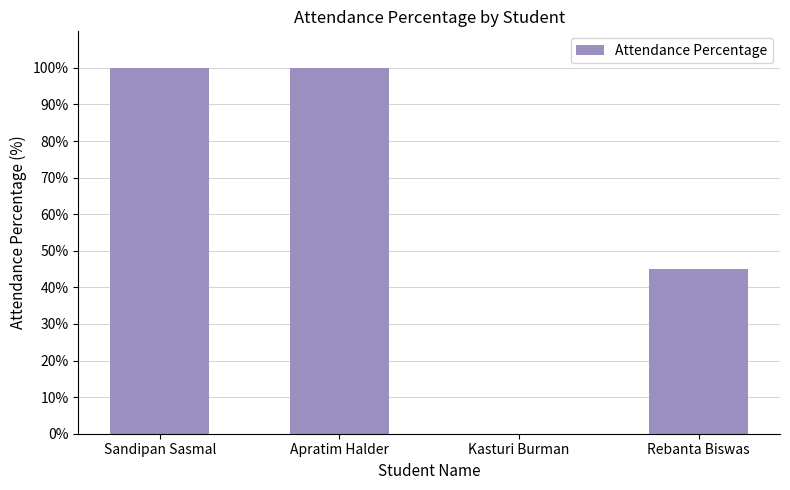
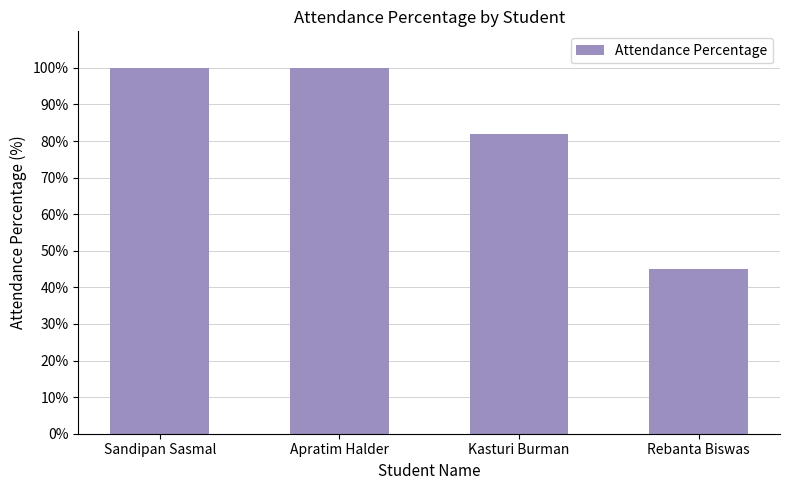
Kasturi Burman: 0% -> 82%
